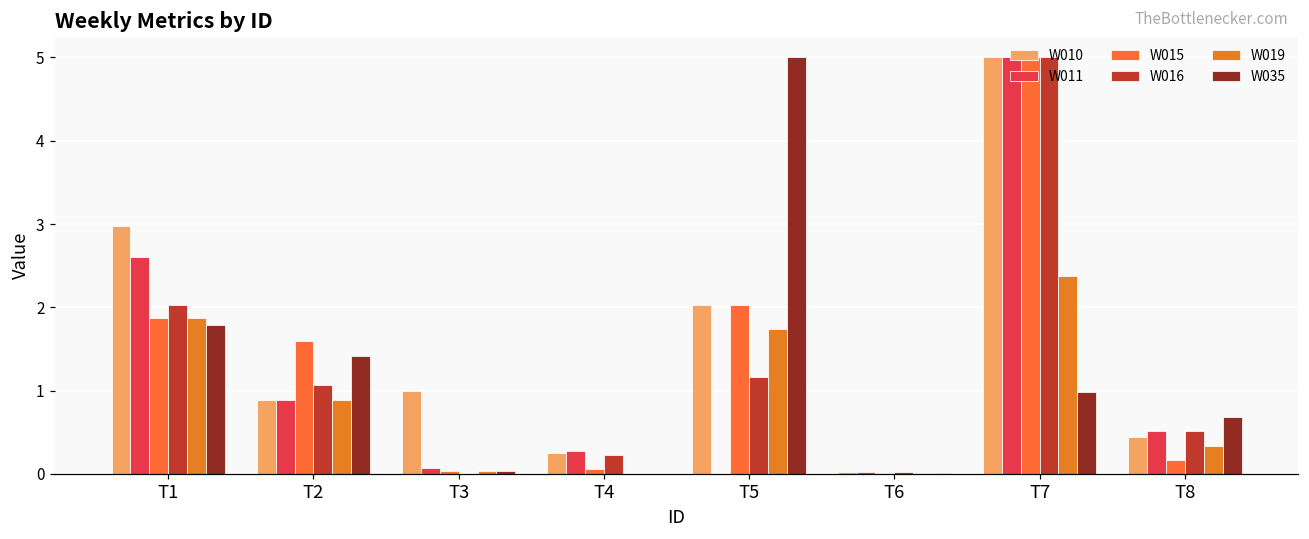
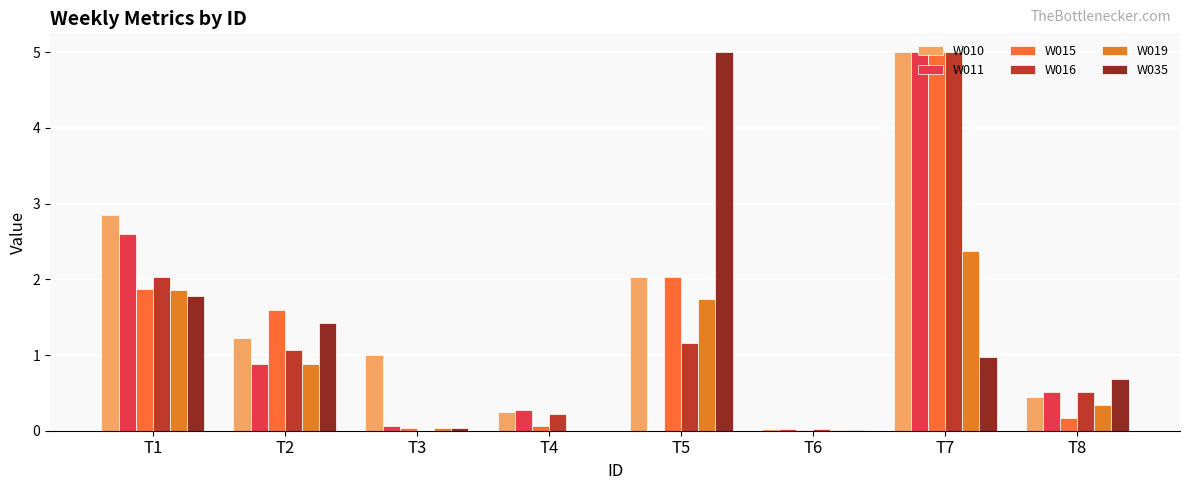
W010, T1: 3.0 -> 2.9
W010, T2: 0.9 -> 1.2
